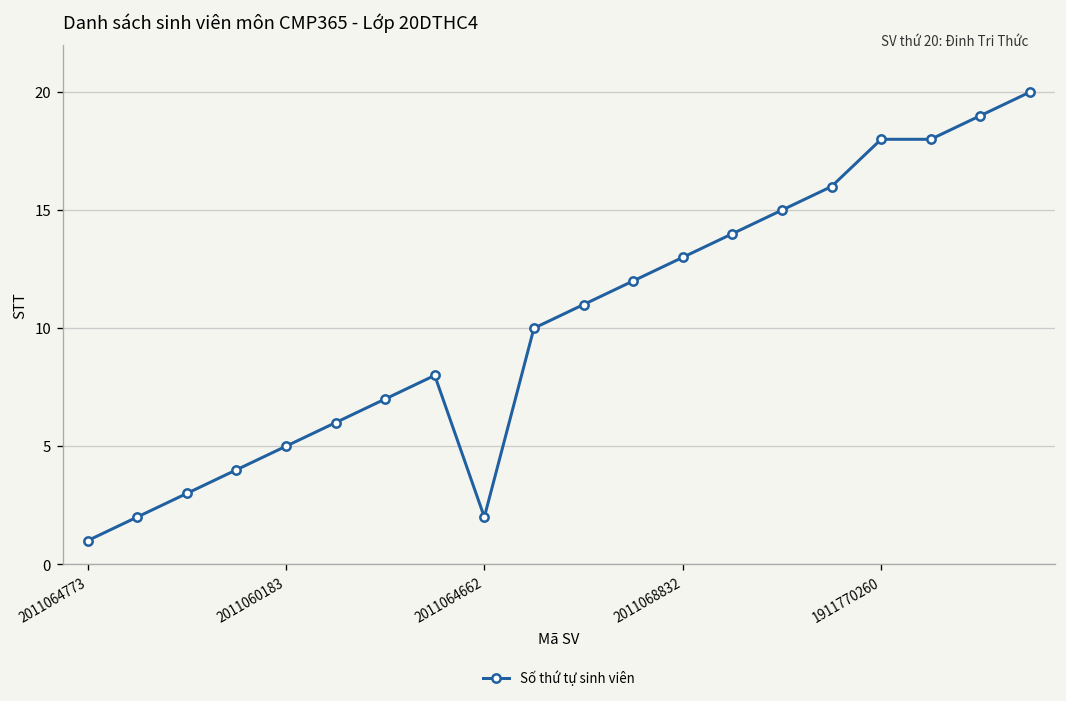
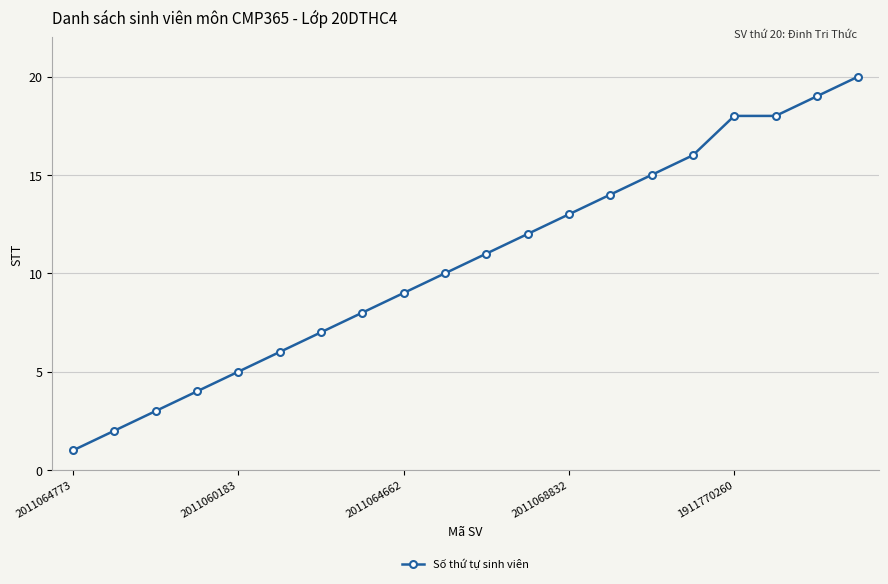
2011064662: 2 -> 9
